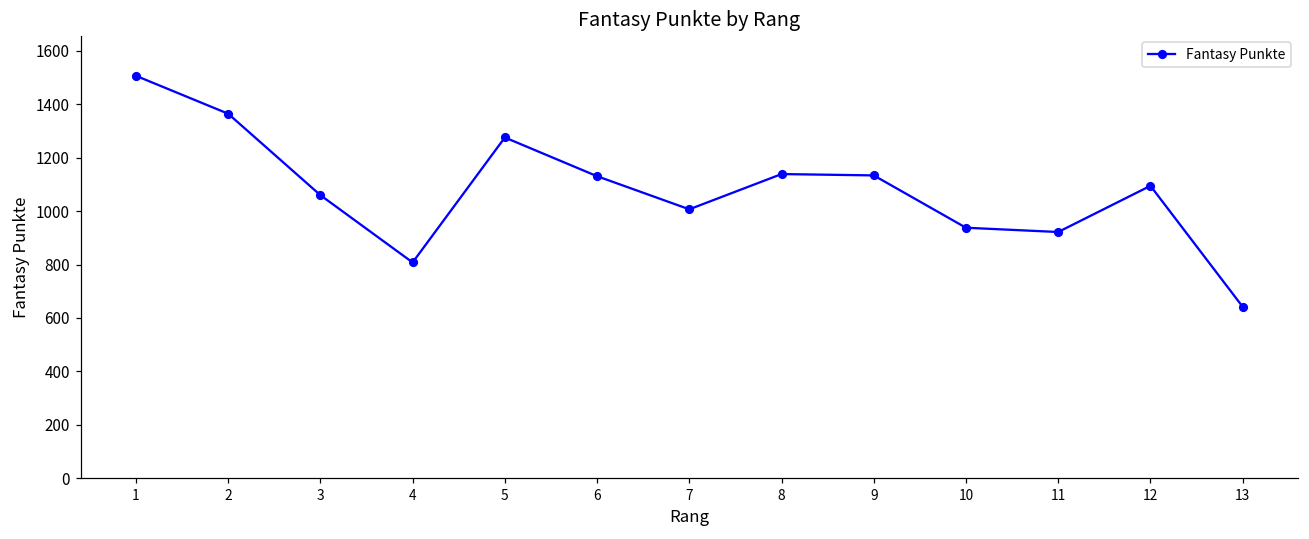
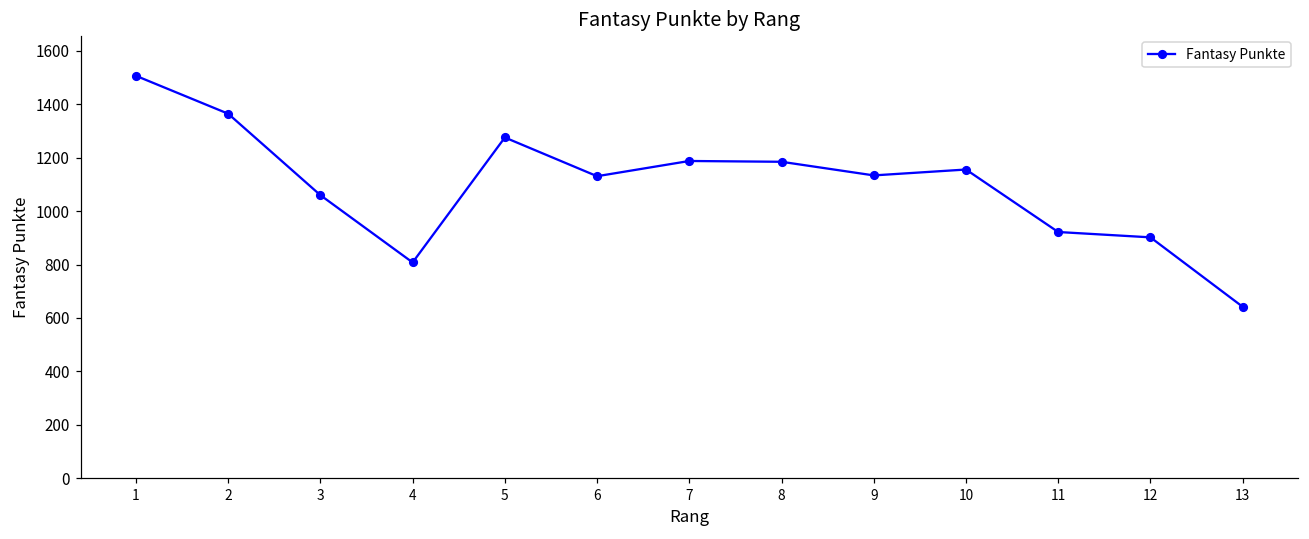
7: 1010 -> 1190
8: 1140 -> 1190
10: 940 -> 1160
12: 1100 -> 900
